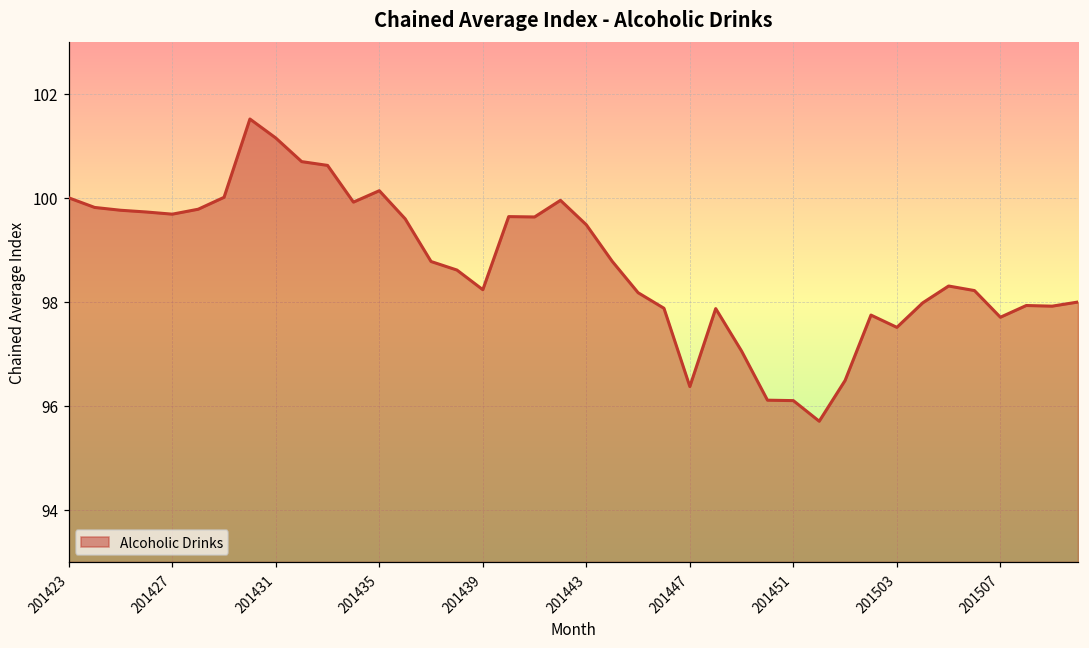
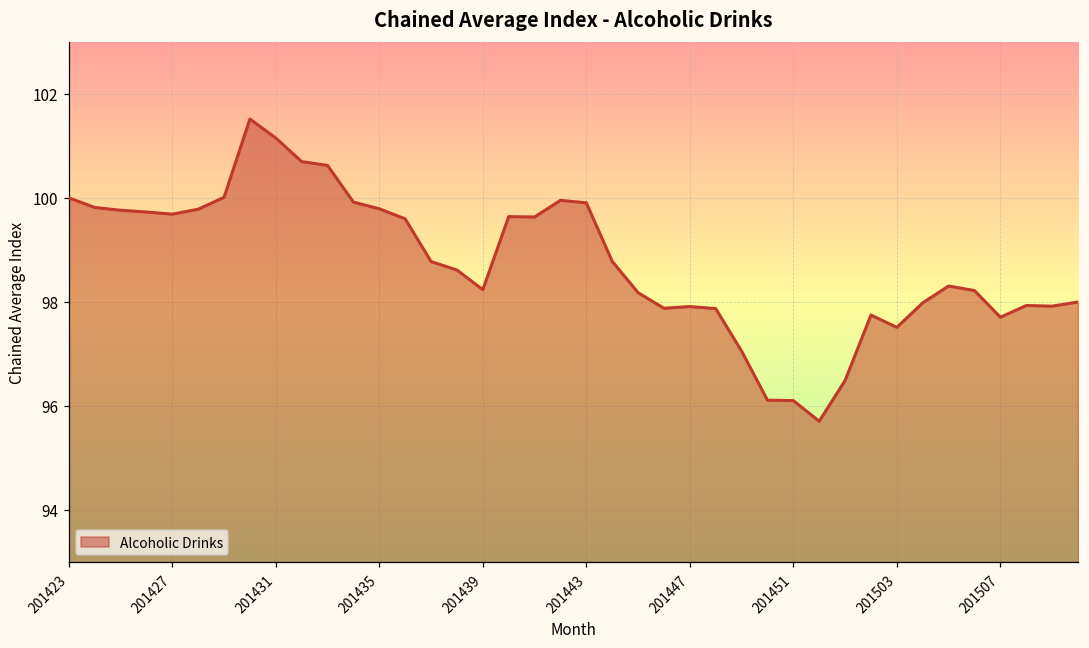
201435: 100.1 -> 99.8
201443: 99.5 -> 99.9
201447: 96.4 -> 97.9
